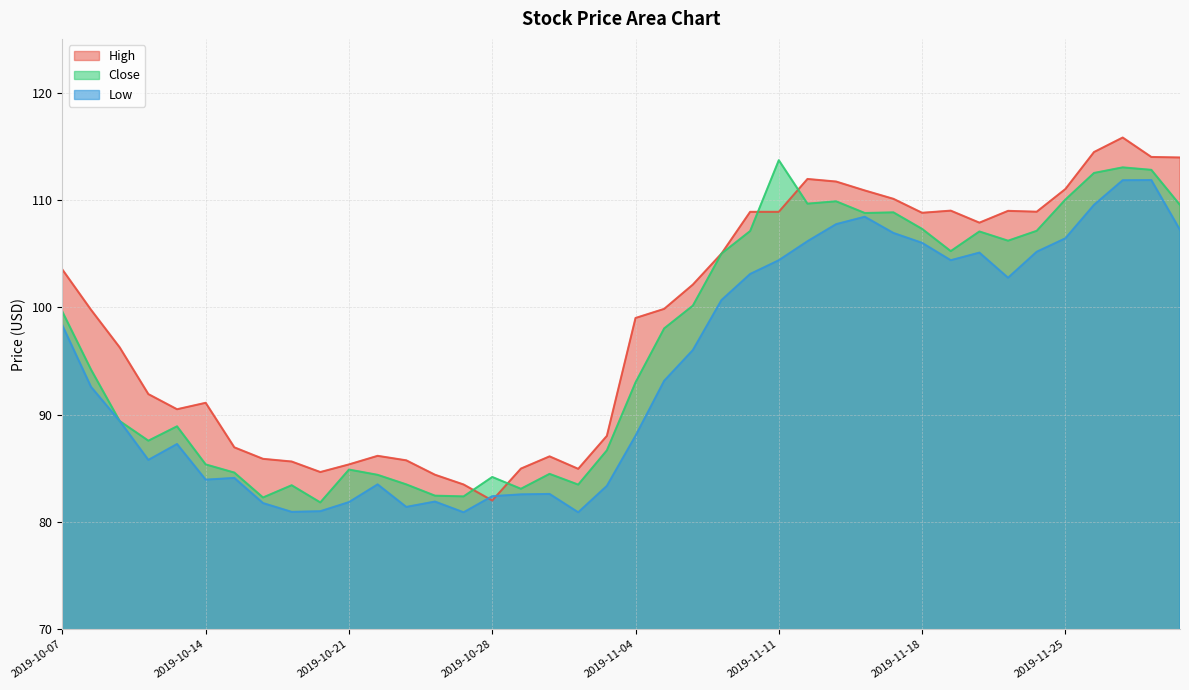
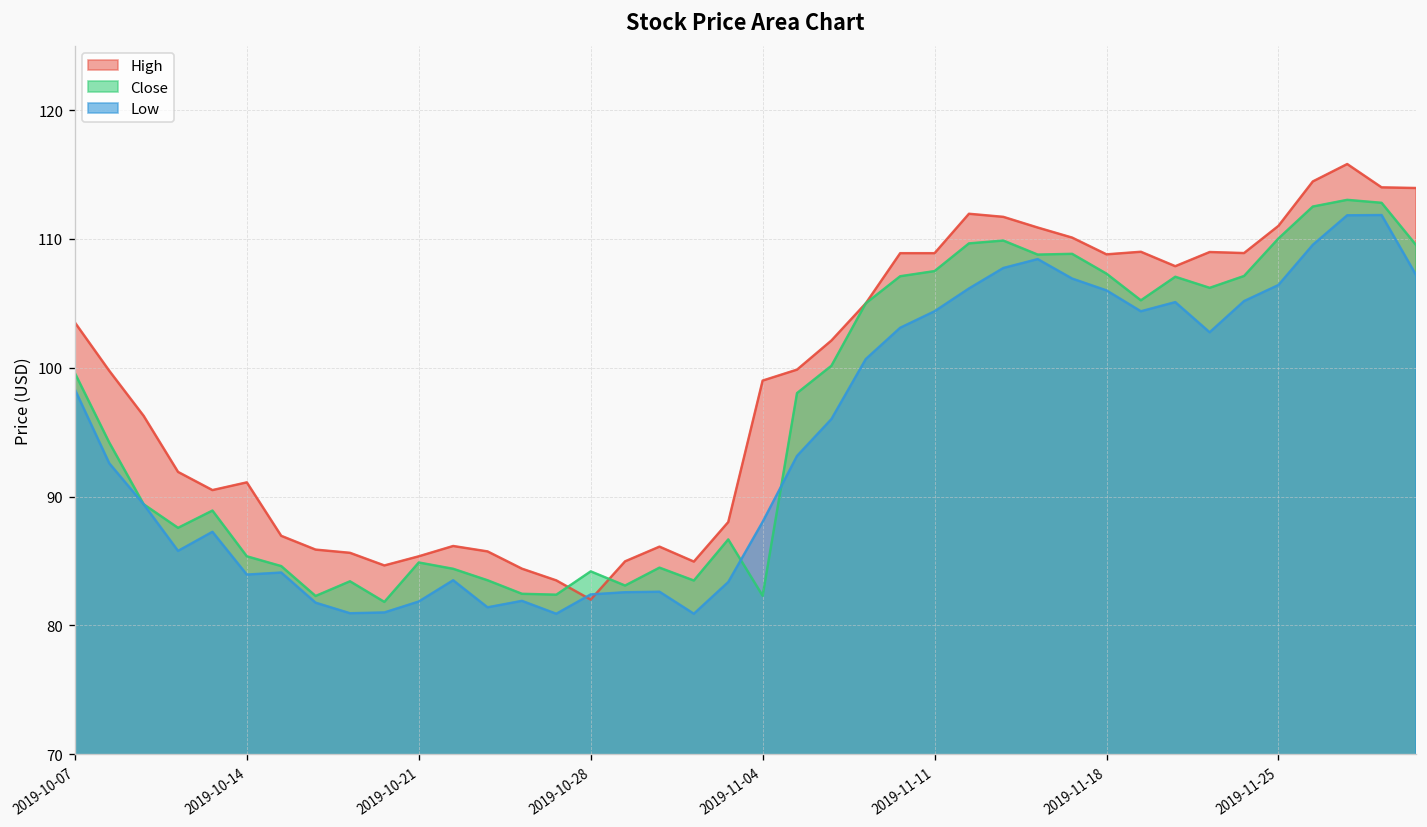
Close, 2019-11-04: 93.0 -> 82.3
Close, 2019-11-11: 113.7 -> 107.5
